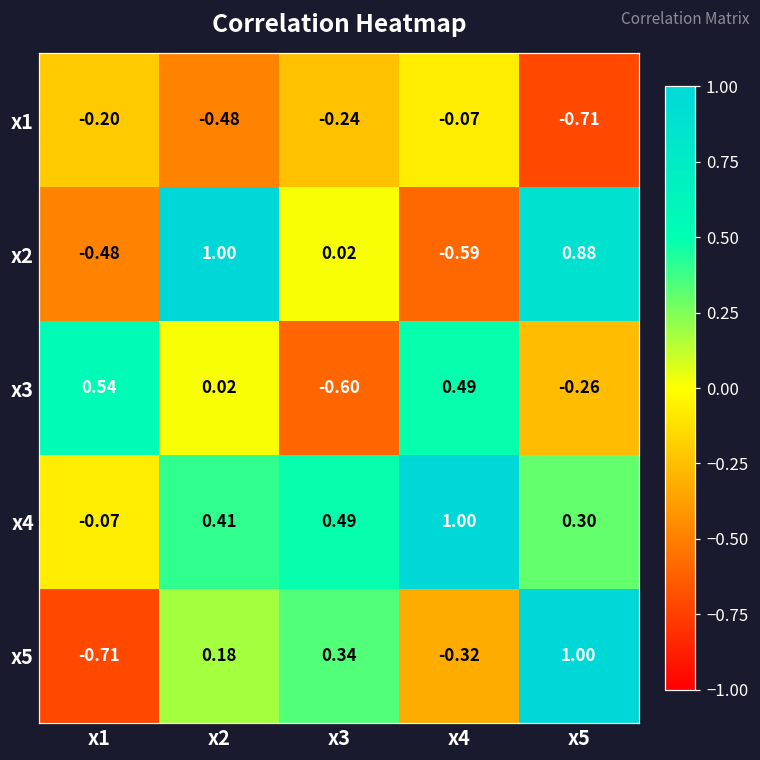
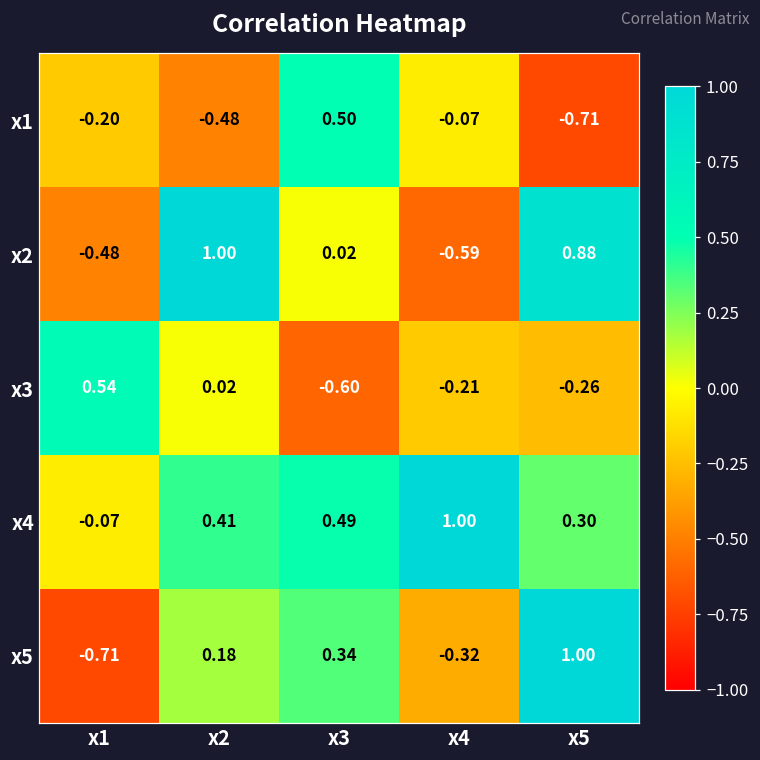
x1, x3: -0.24 -> 0.50
x3, x4: 0.49 -> -0.21
